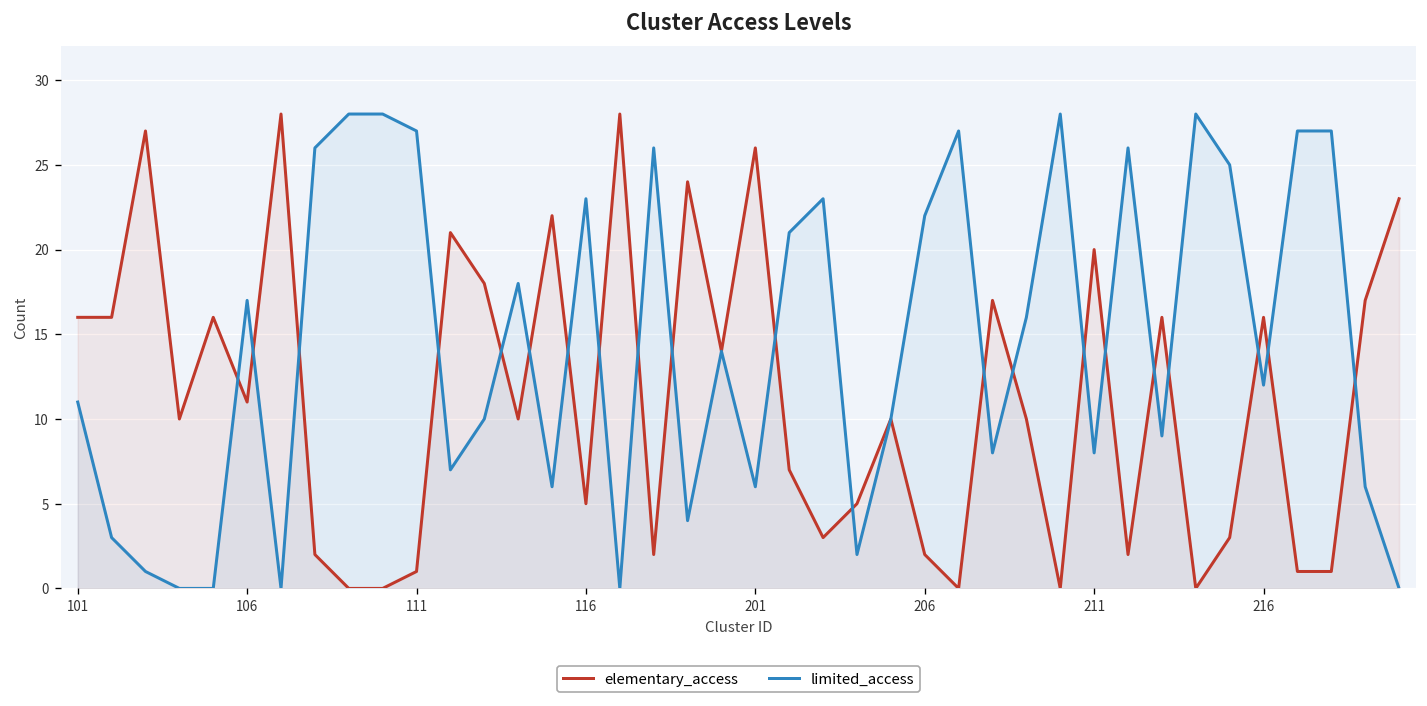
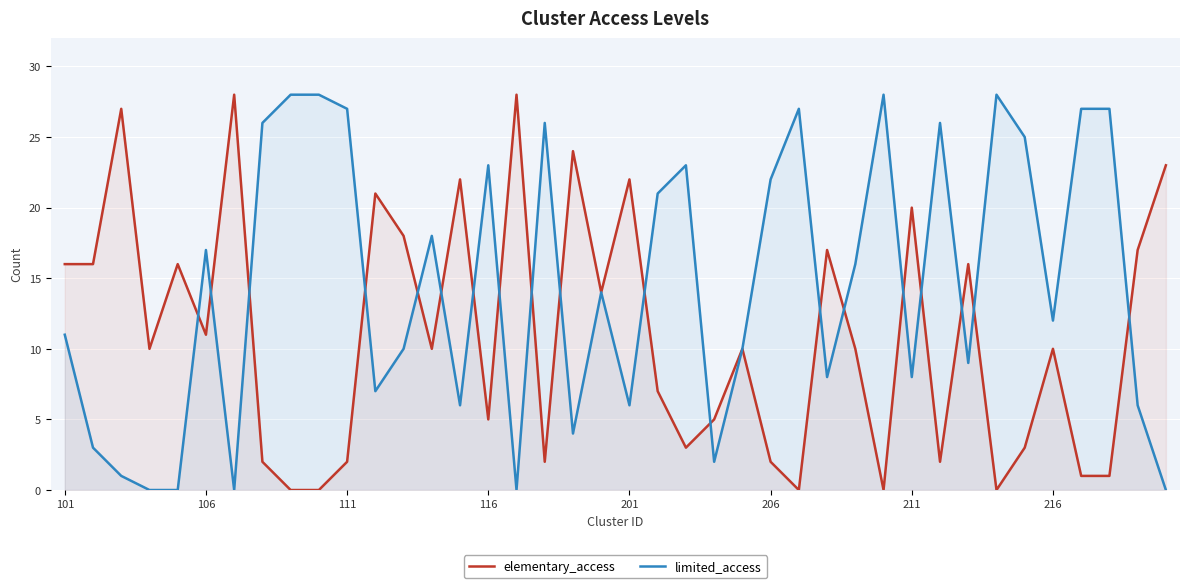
elementary_access, 111: 1 -> 2
elementary_access, 201: 26 -> 22
elementary_access, 216: 16 -> 10
